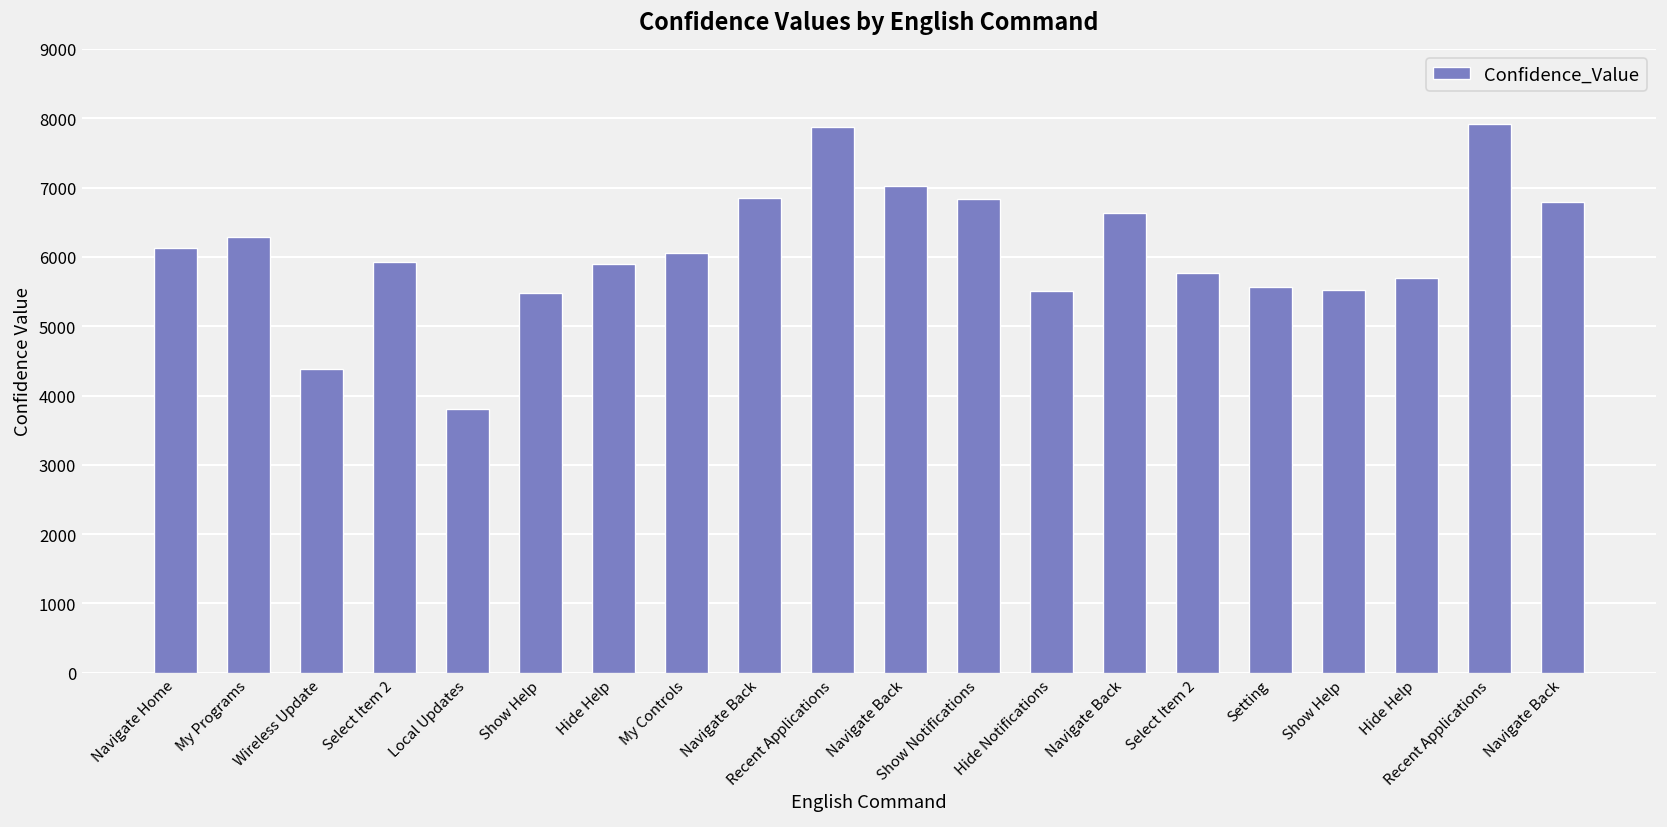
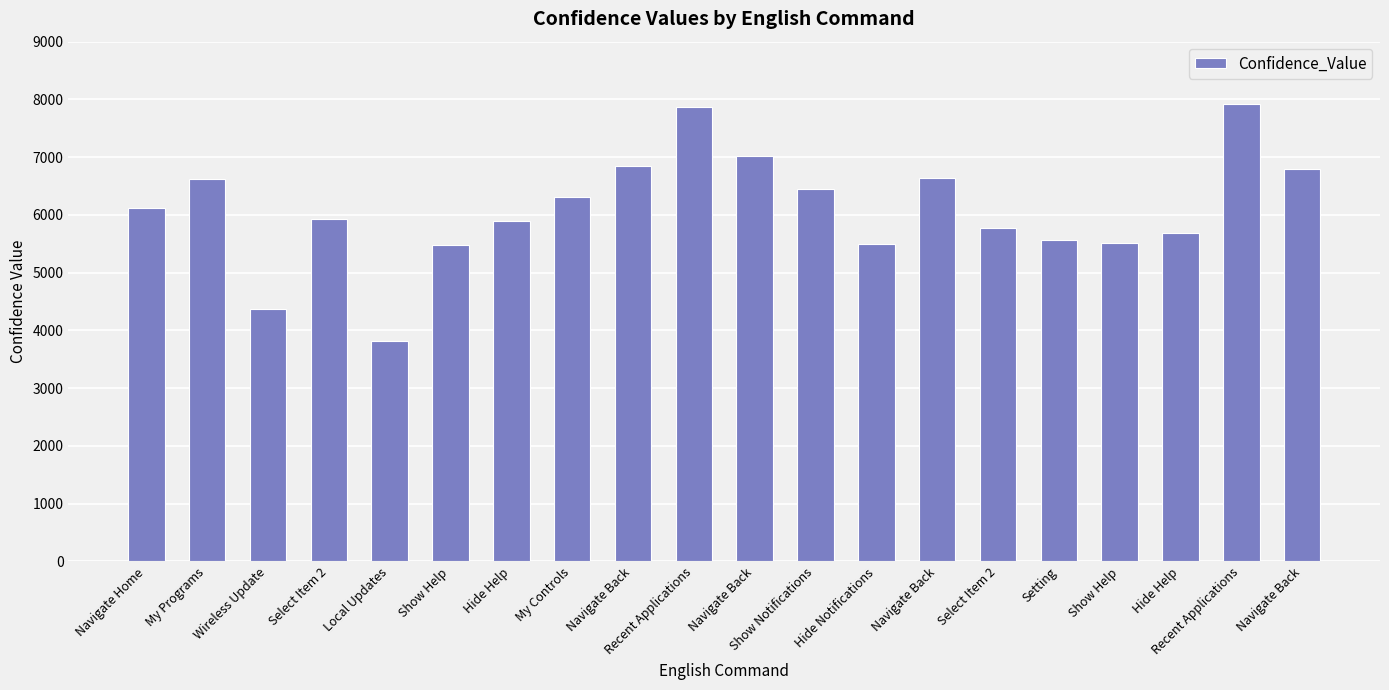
My Programs: 6300 -> 6600
My Controls: 6100 -> 6300
Show Notifications: 6800 -> 6500
